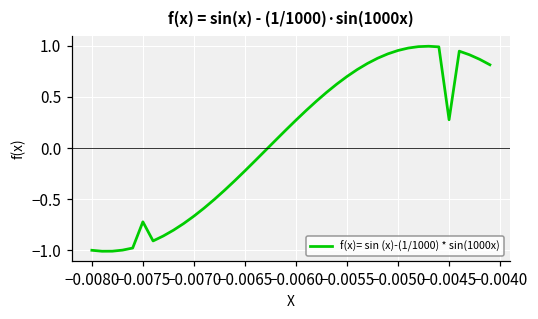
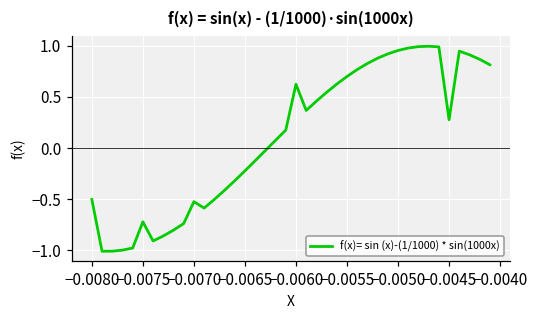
−0.0080: -1.0 -> -0.5
−0.0070: -0.7 -> -0.5
−0.0060: 0.3 -> 0.6
